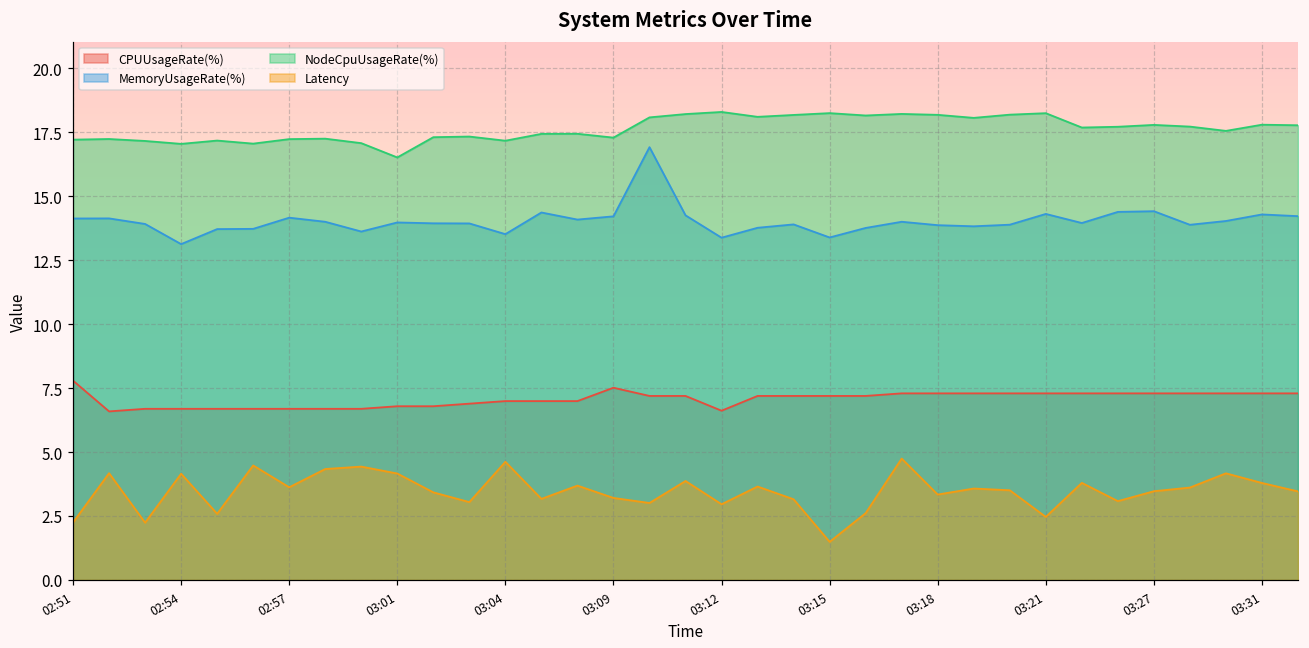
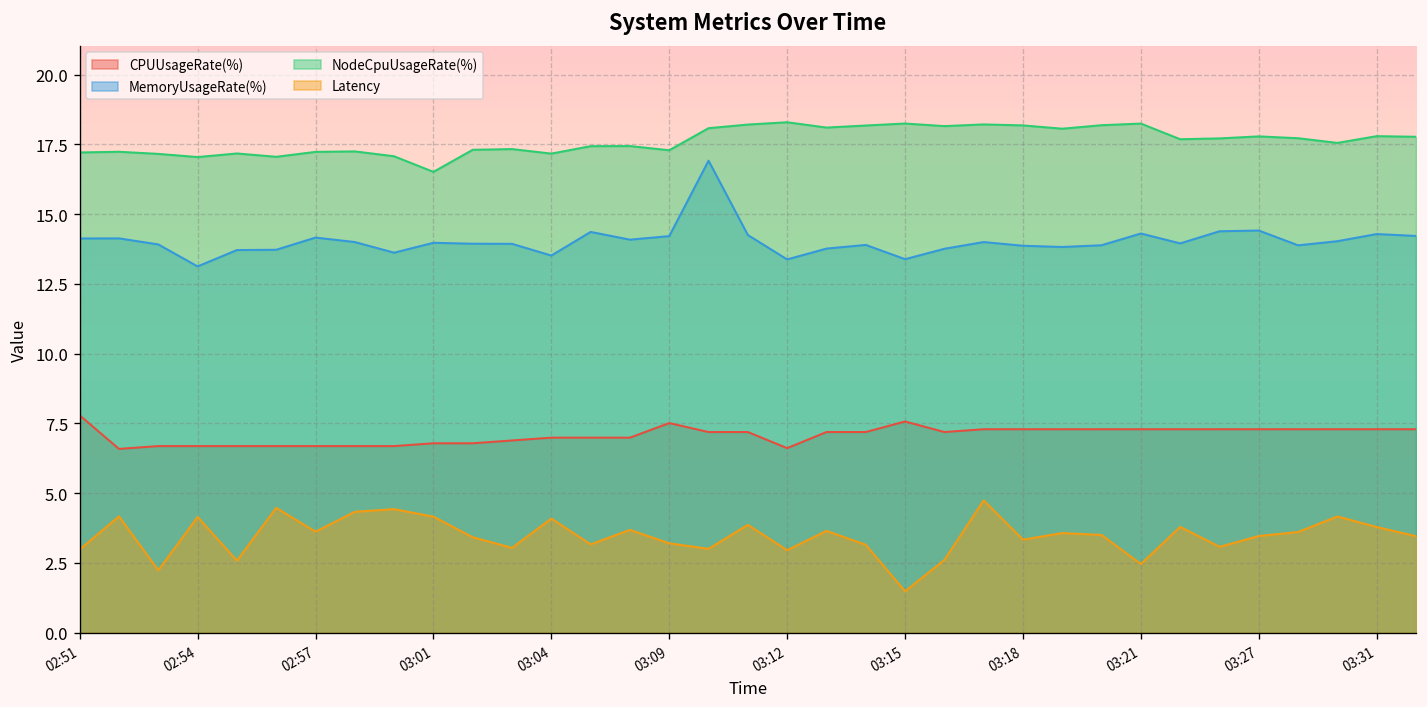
Latency, 02:51: 2.2 -> 3.0
Latency, 03:04: 4.6 -> 4.1
CPUUsageRate(%), 03:15: 7.2 -> 7.6
